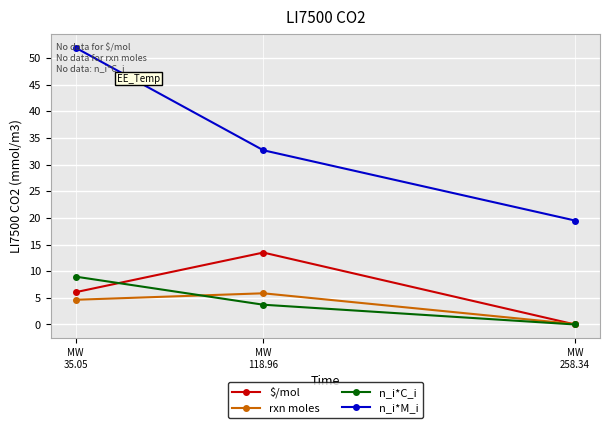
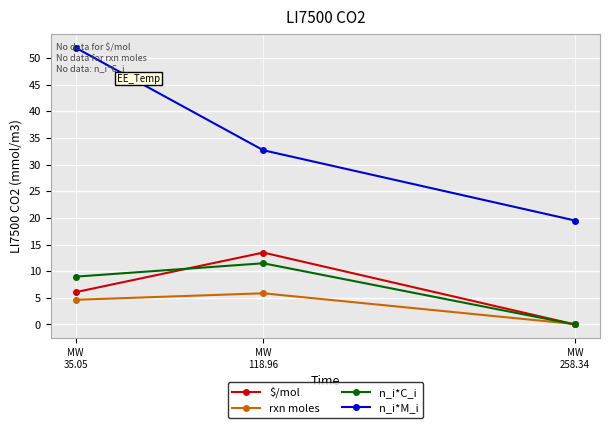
n_i*C_i, MW 118.96: 4 -> 11
